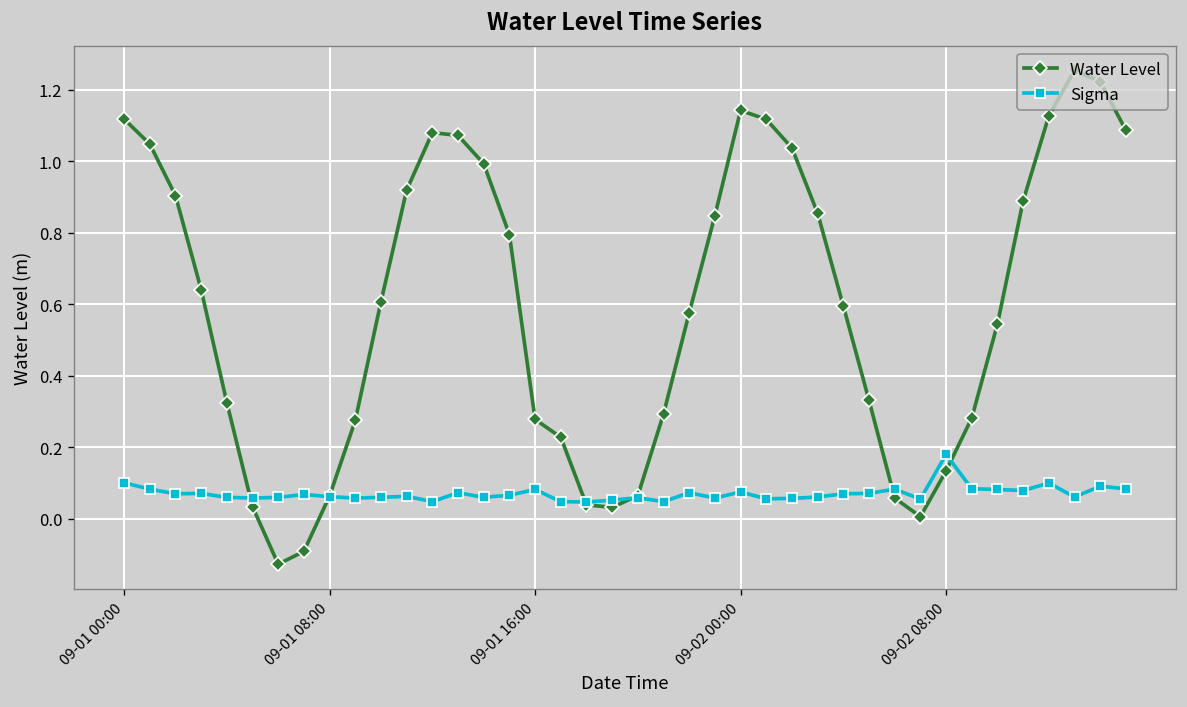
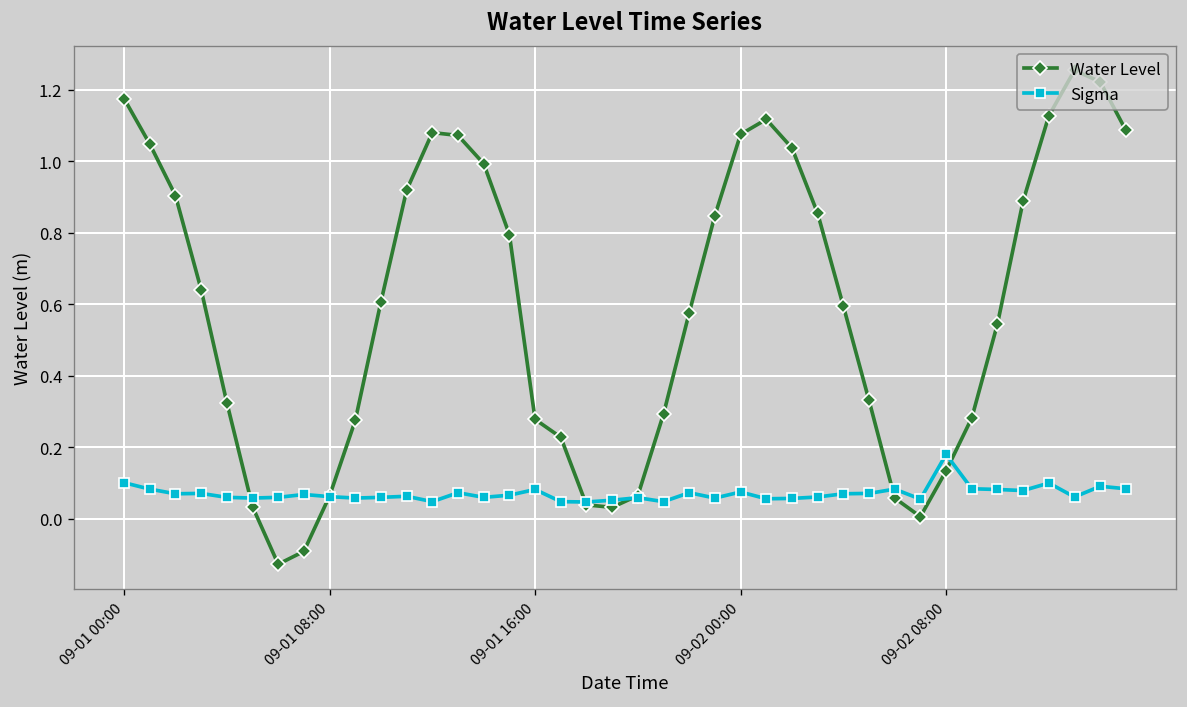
Water Level, 09-01 00:00: 1.12 -> 1.18
Water Level, 09-02 00:00: 1.14 -> 1.08
